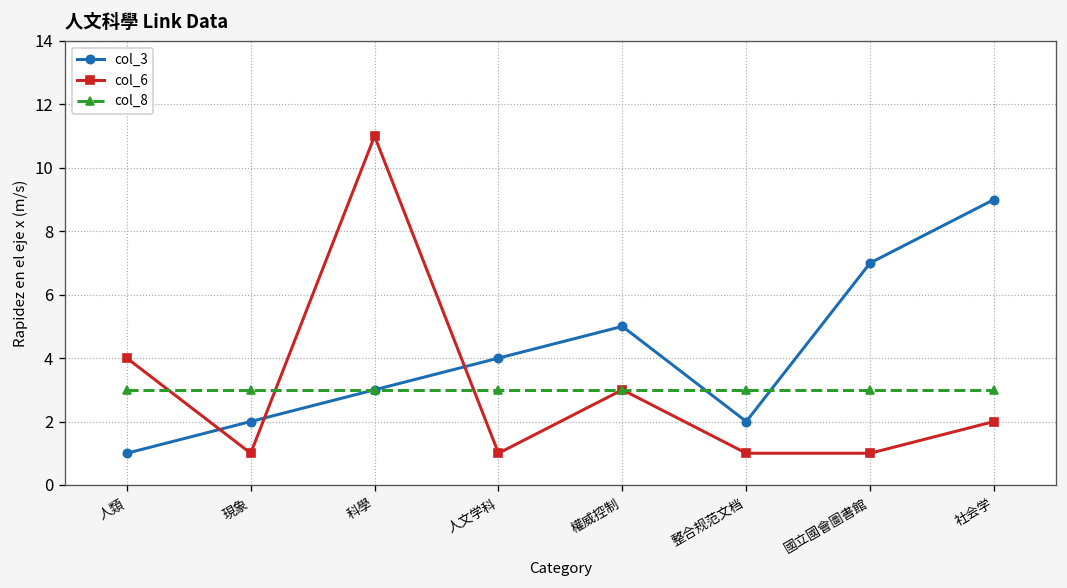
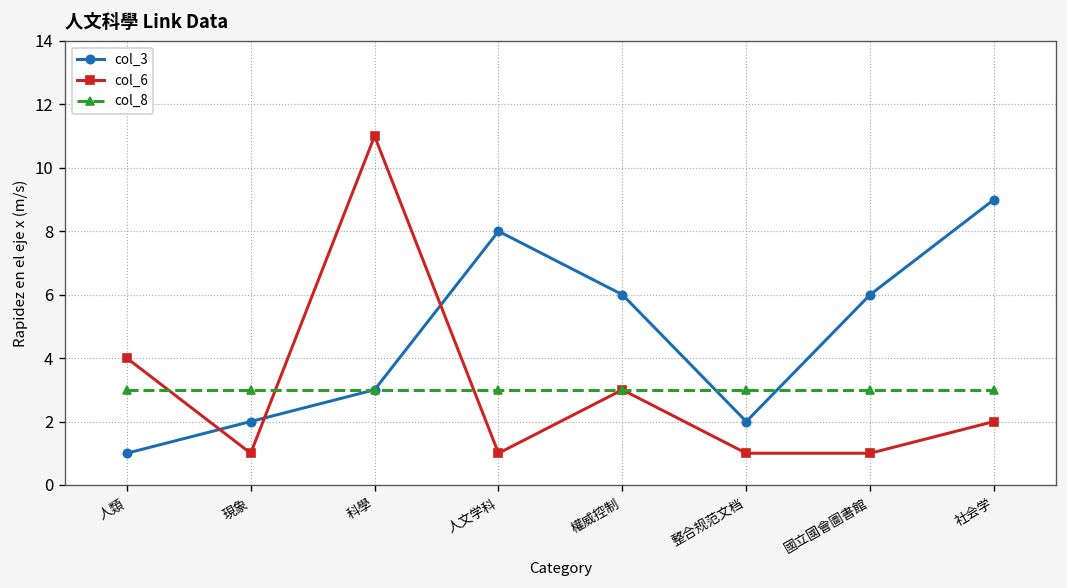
col_3, 人文学科: 4 -> 8
col_3, 權威控制: 5 -> 6
col_3, 國立國會圖書館: 7 -> 6
